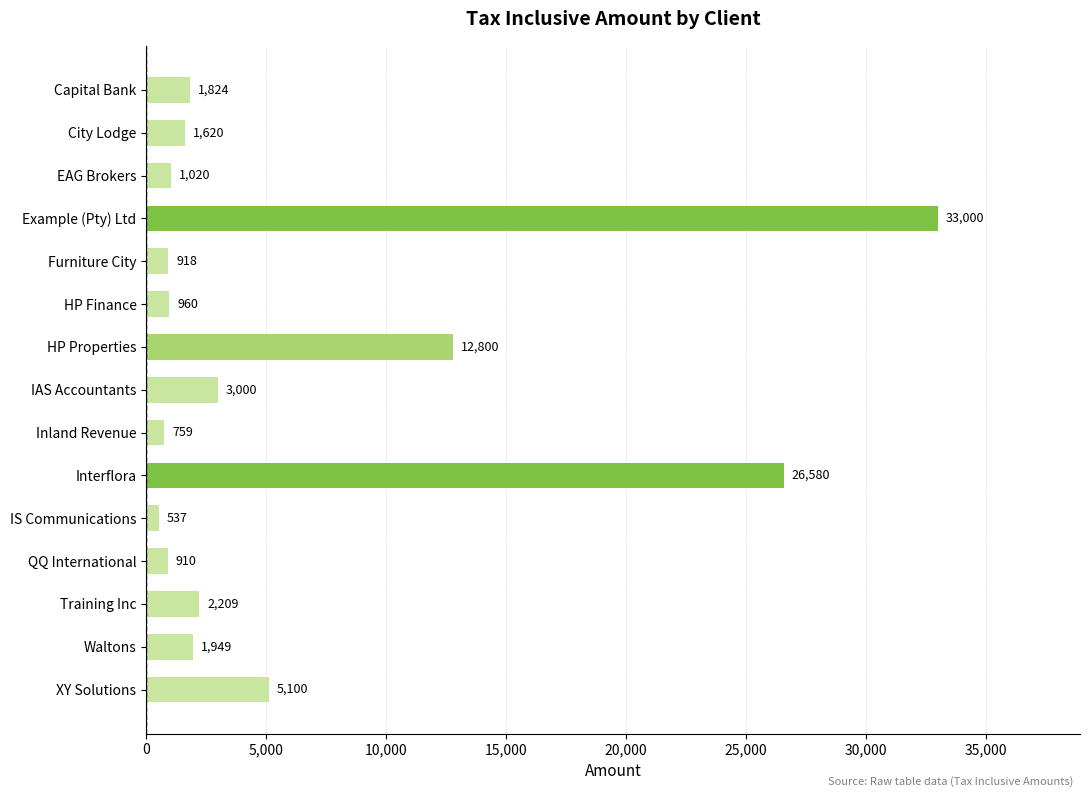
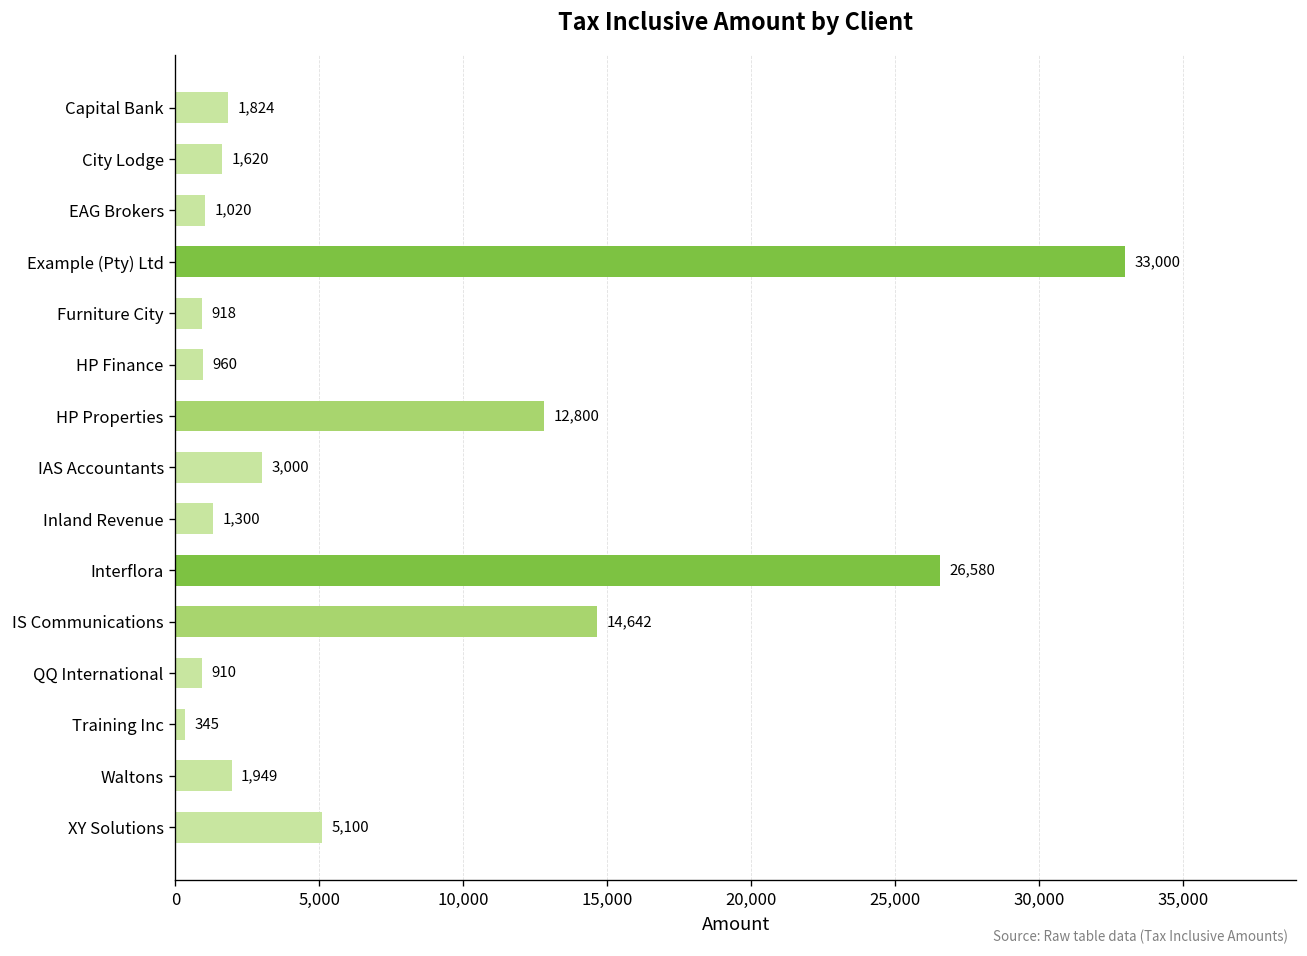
Inland Revenue: 759 -> 1,300
IS Communications: 537 -> 14,642
Training Inc: 2,209 -> 345
